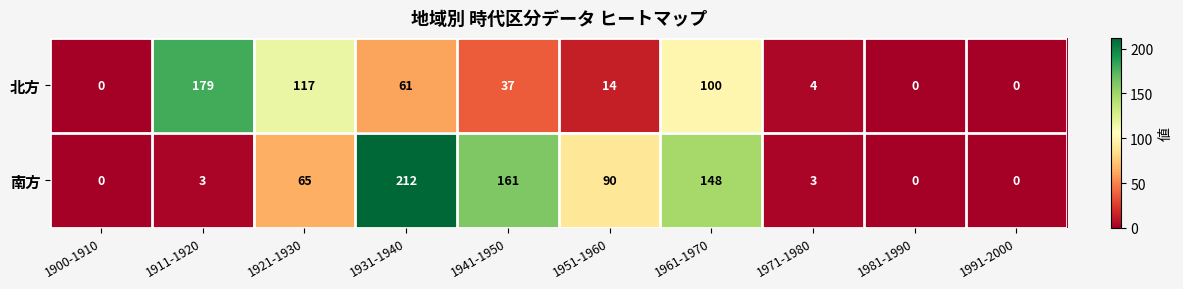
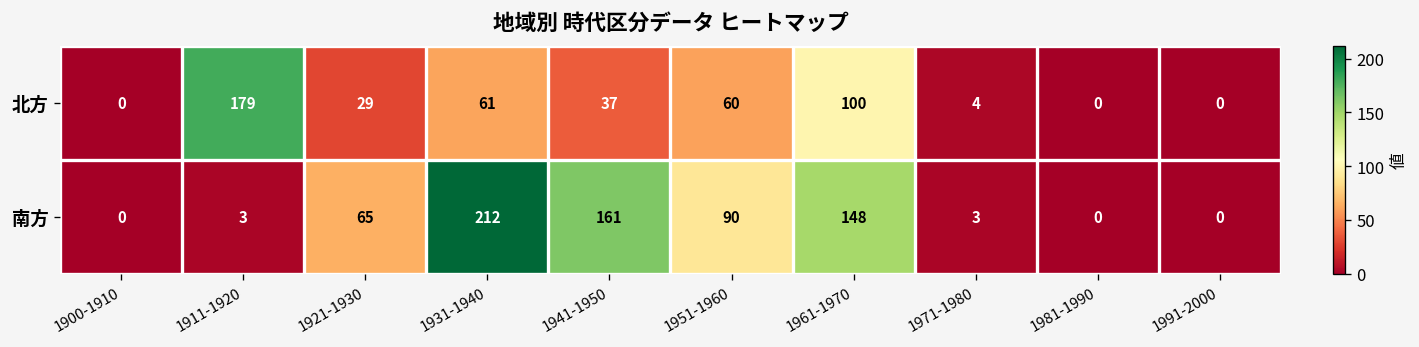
北方, 1921-1930: 117 -> 29
北方, 1951-1960: 14 -> 60
